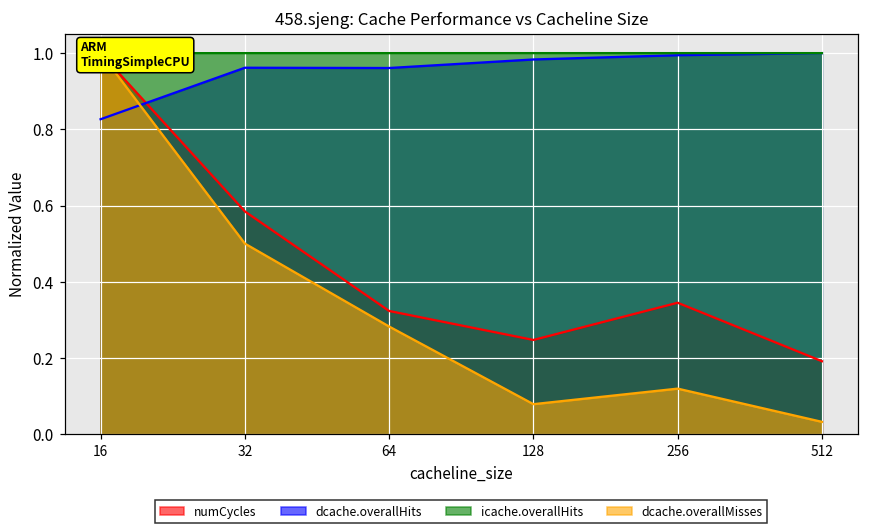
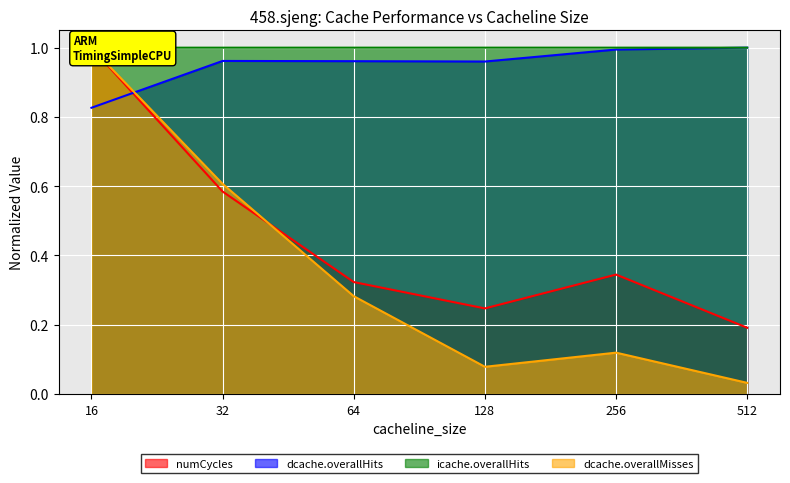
dcache.overallMisses, 32: 0.50 -> 0.61
dcache.overallHits, 128: 0.98 -> 0.96
